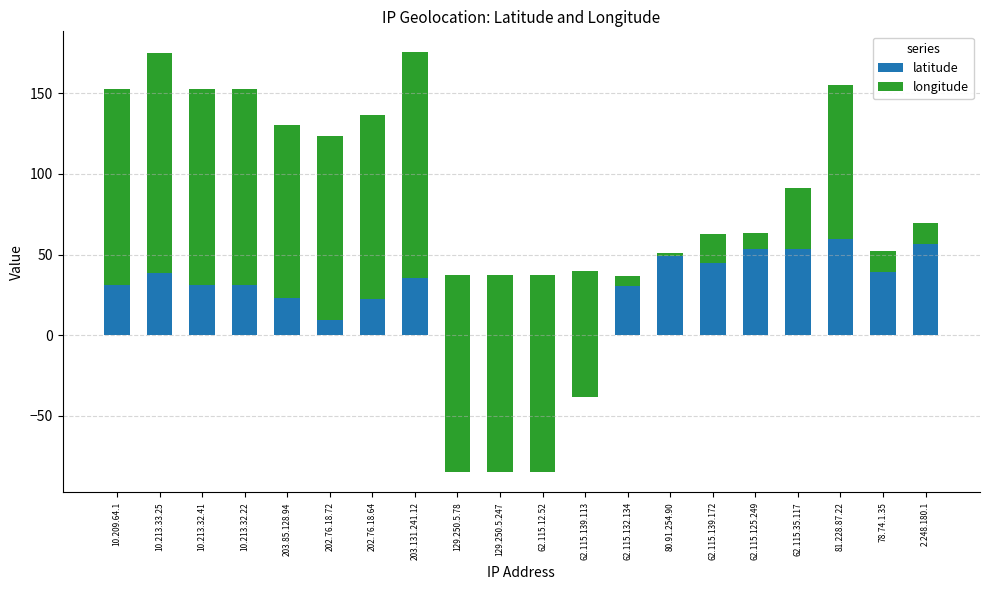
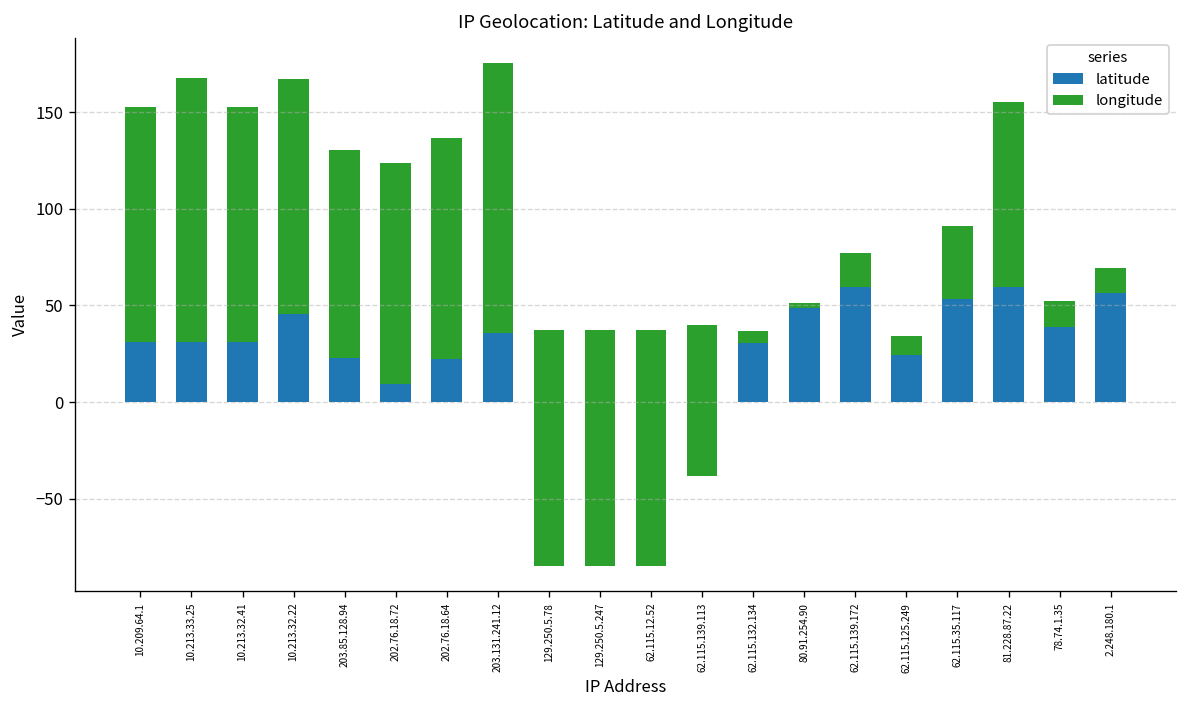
latitude, 10.213.33.25: 38 -> 31
latitude, 10.213.32.22: 31 -> 45
latitude, 62.115.139.172: 45 -> 59
latitude, 62.115.125.249: 54 -> 24
